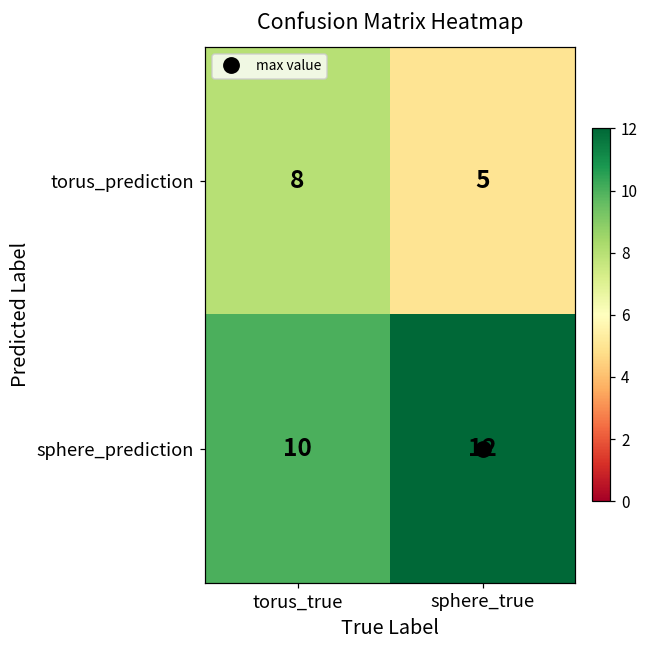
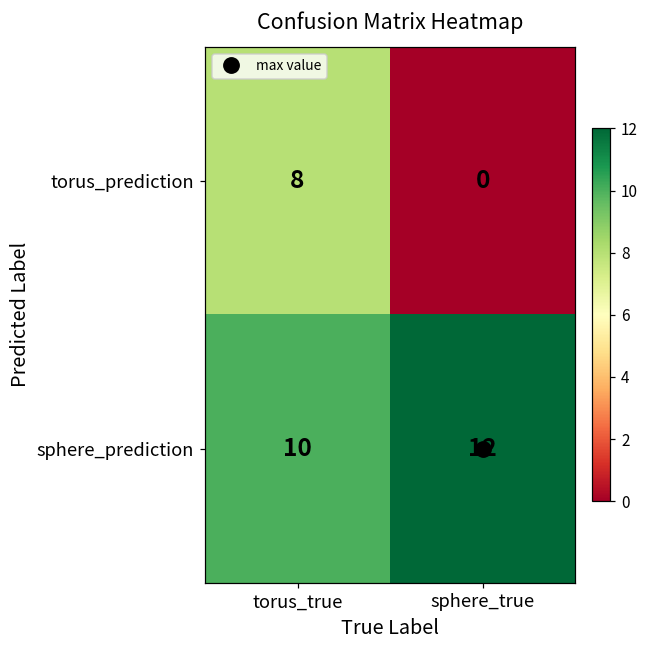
torus_prediction, sphere_true: 5 -> 0
